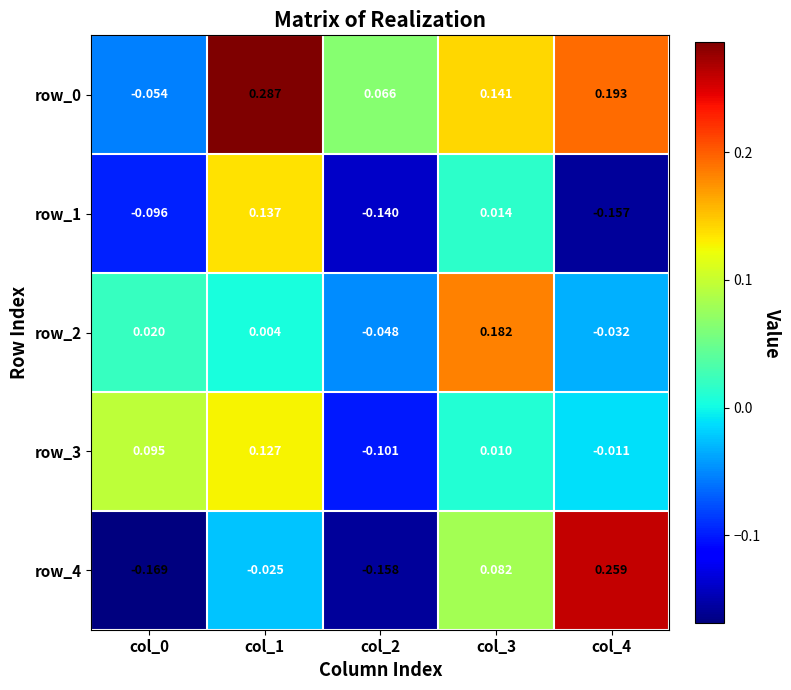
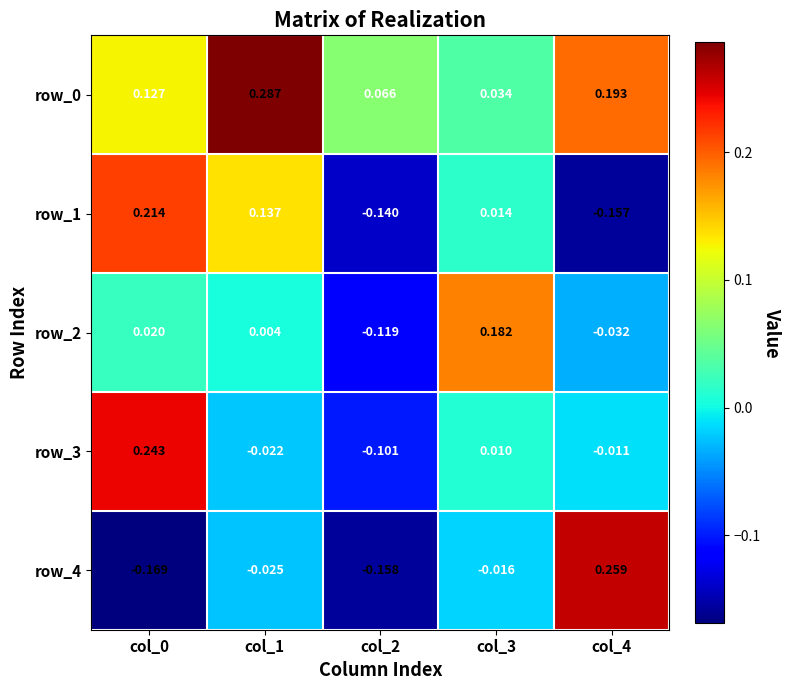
row_0, col_0: -0.054 -> 0.127
row_0, col_3: 0.141 -> 0.034
row_1, col_0: -0.096 -> 0.214
row_2, col_2: -0.048 -> -0.119
row_3, col_0: 0.095 -> 0.243
row_3, col_1: 0.127 -> -0.022
row_4, col_3: 0.082 -> -0.016
